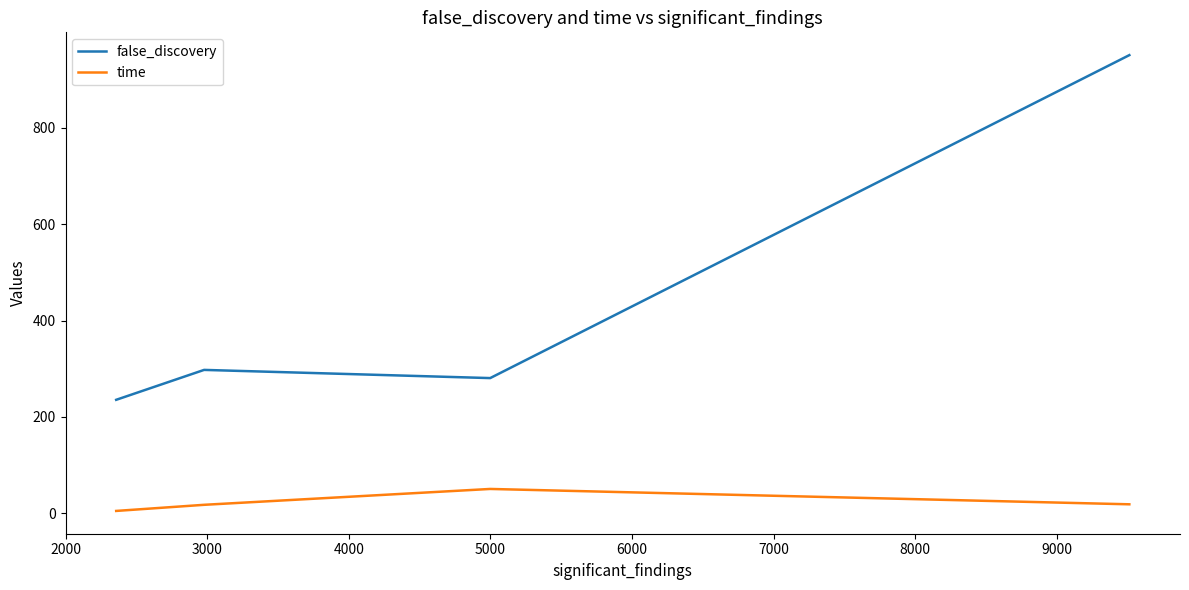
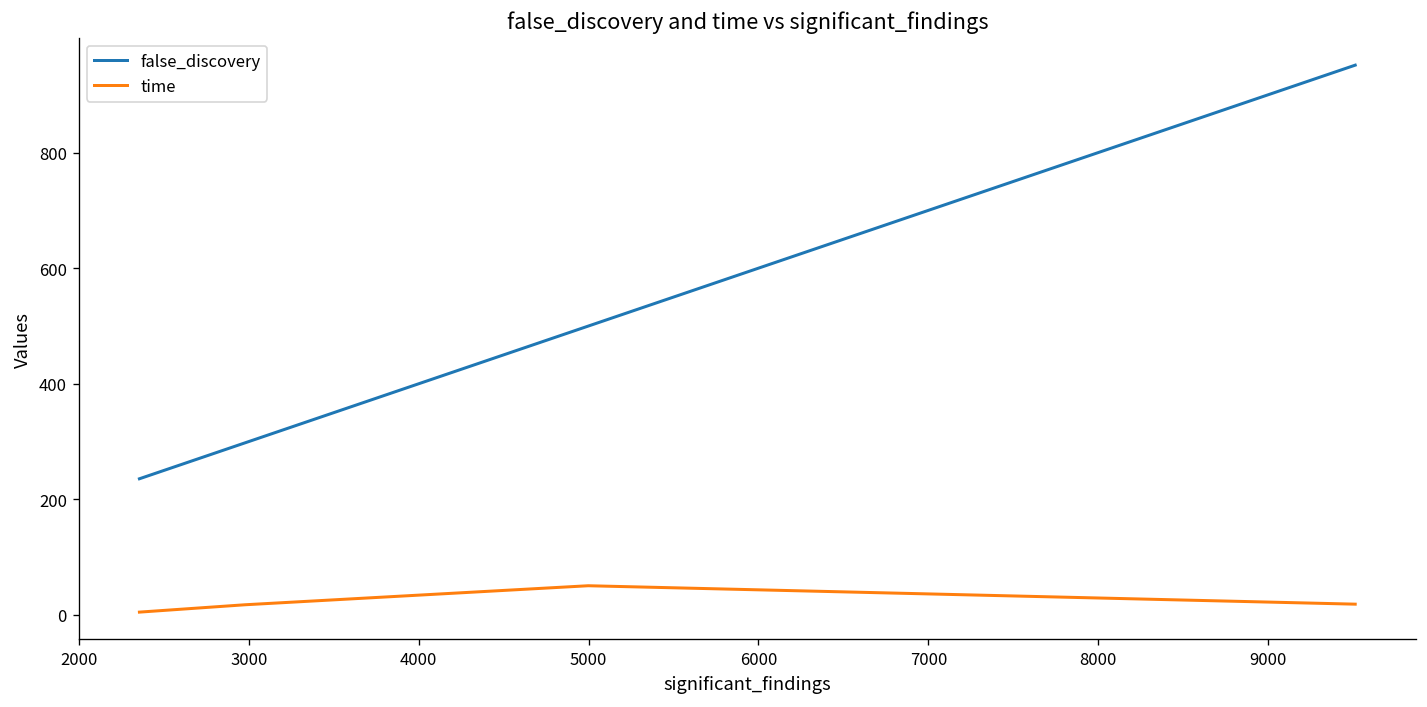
false_discovery, 5000: 280 -> 500
